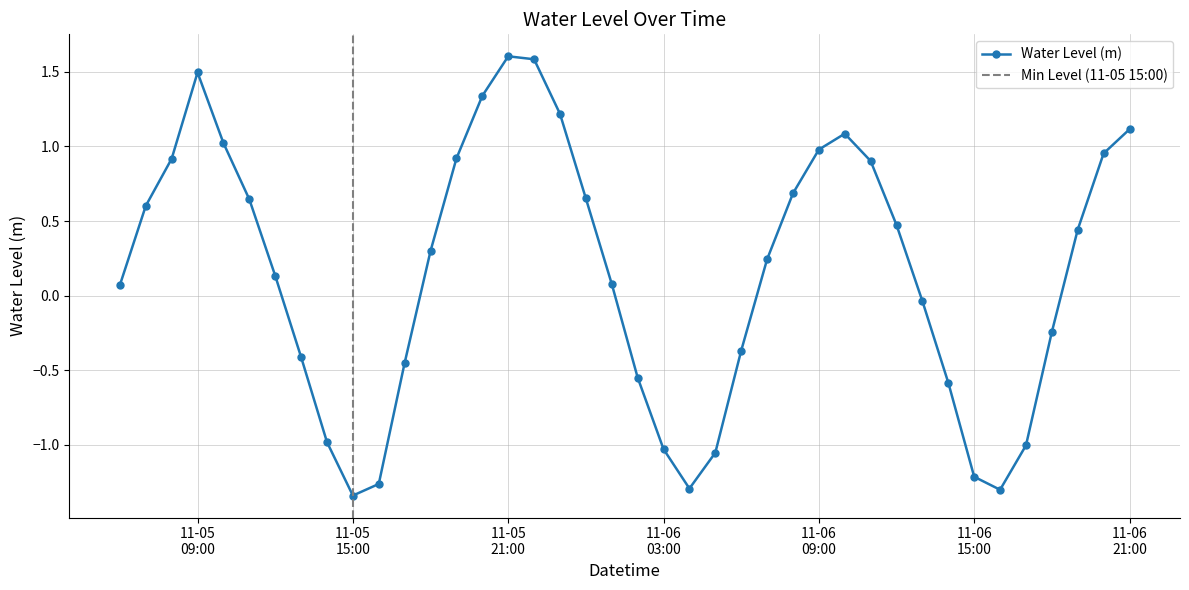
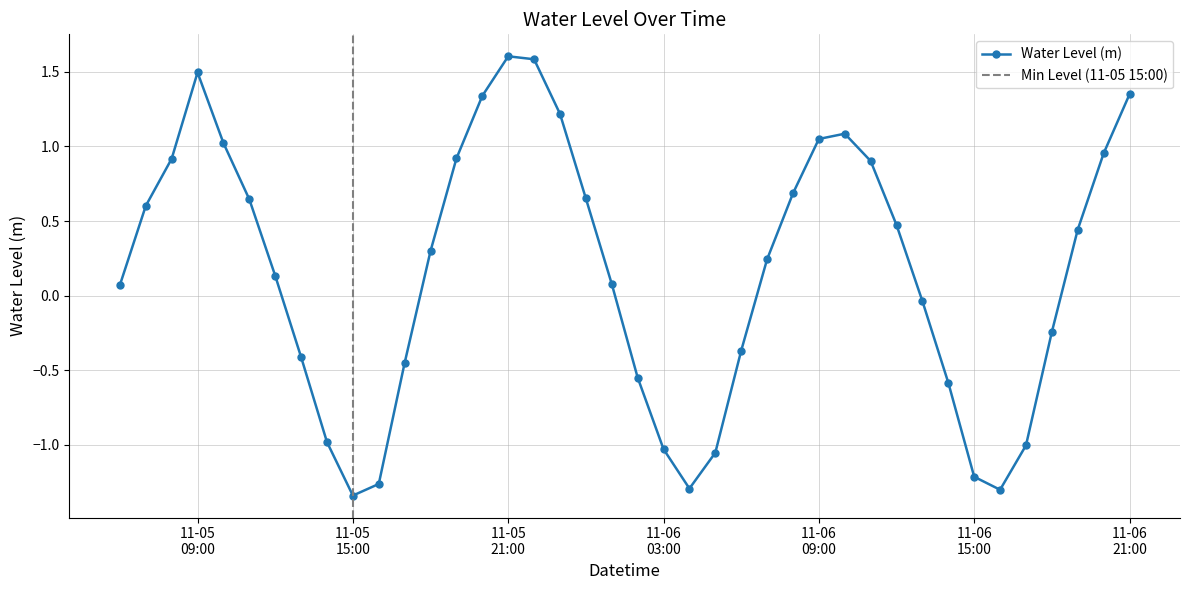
11-06 09:00: 0.98 -> 1.05
11-06 21:00: 1.12 -> 1.35
